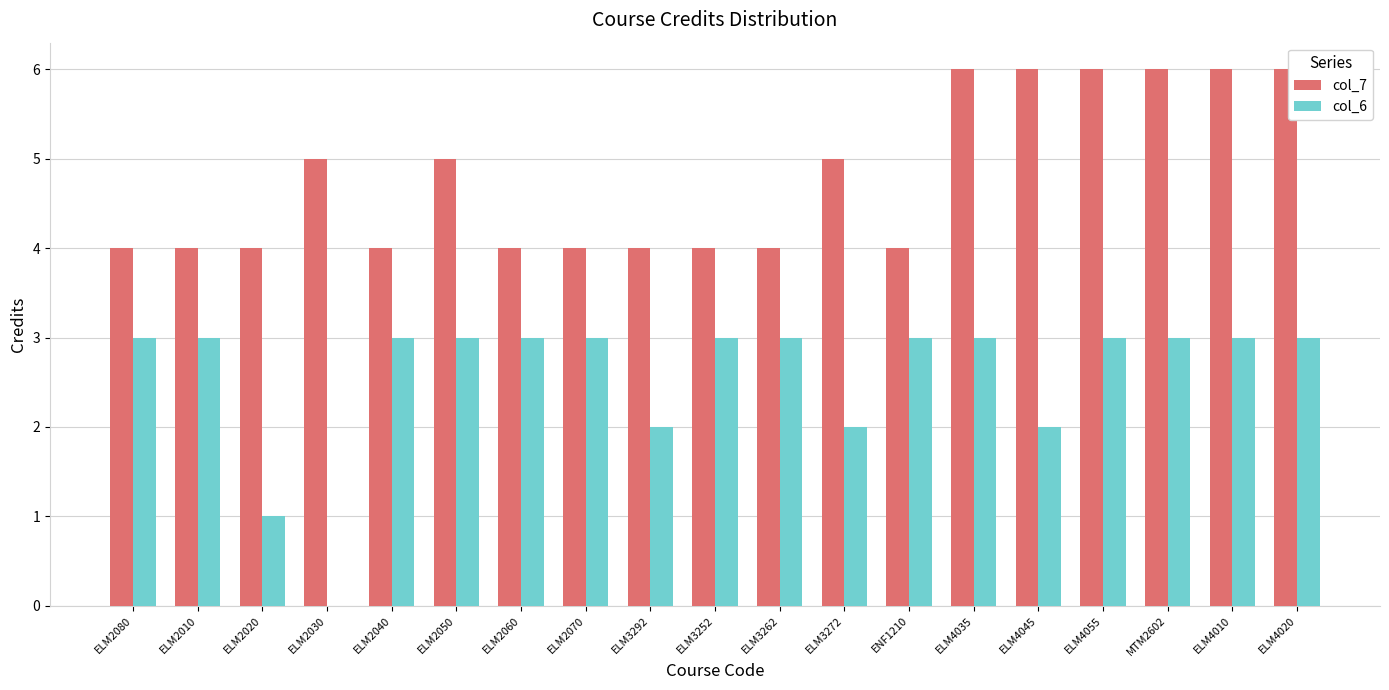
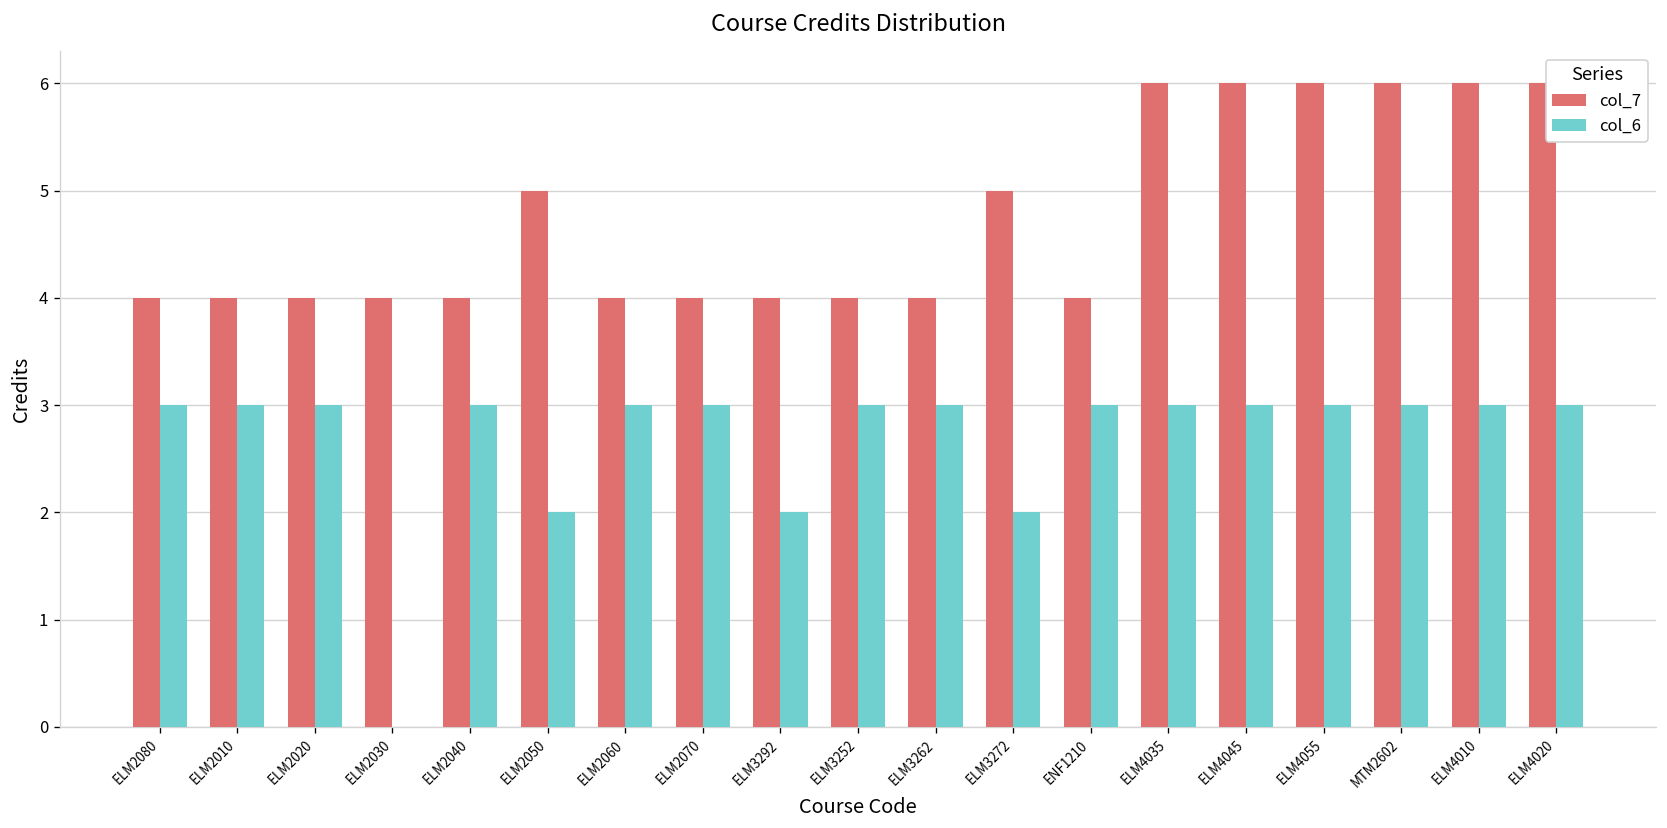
col_6, ELM2020: 1 -> 3
col_7, ELM2030: 5 -> 4
col_6, ELM2050: 3 -> 2
col_6, ELM4045: 2 -> 3
